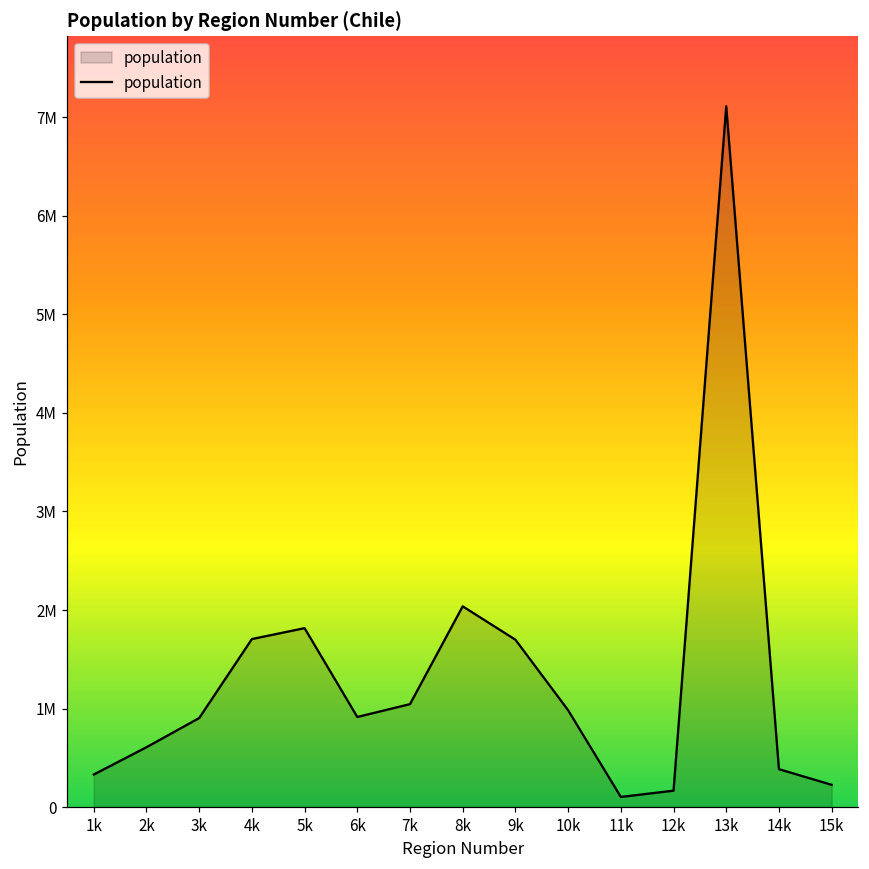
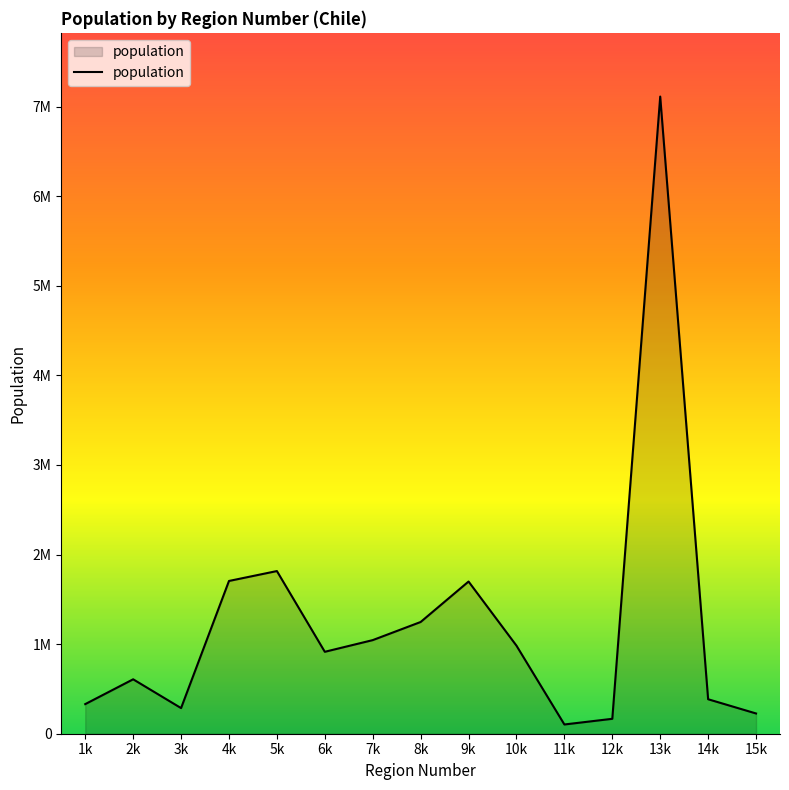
3k: 900000 -> 300000
8k: 2000000 -> 1200000
